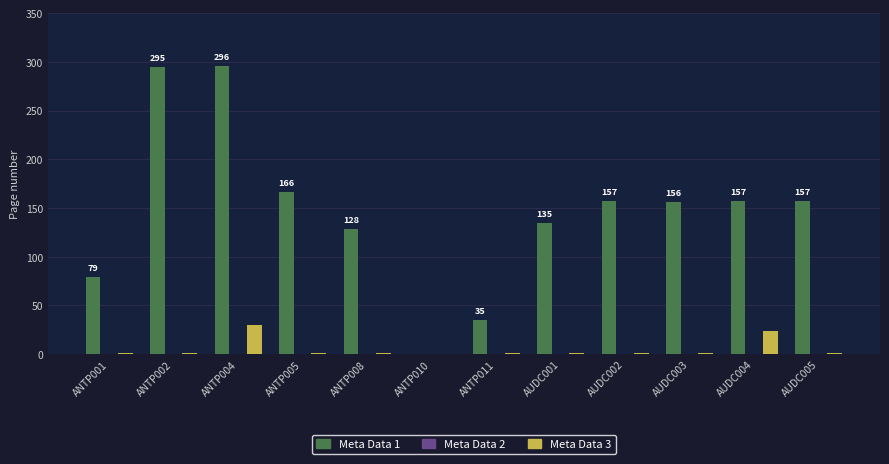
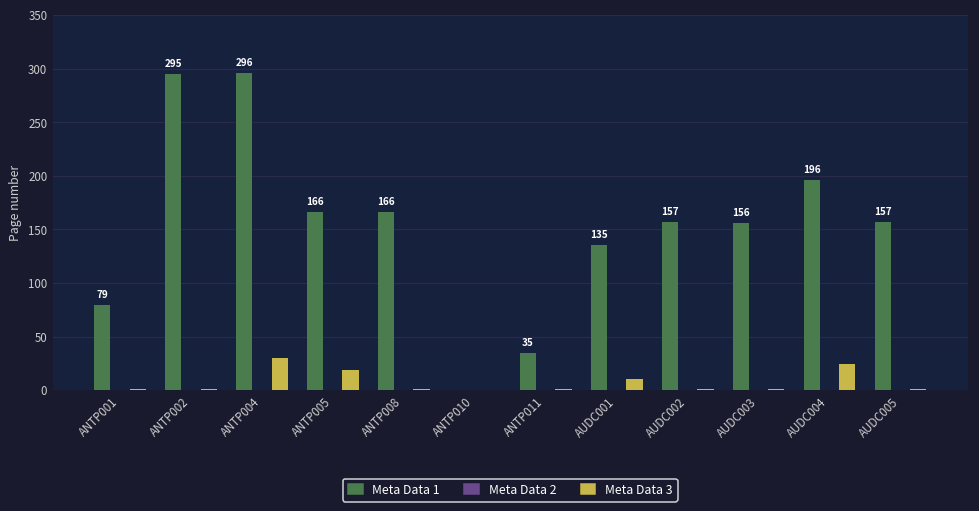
Meta Data 3, ANTP005: 0 -> 20
Meta Data 1, ANTP008: 128 -> 166
Meta Data 3, AUDC001: 0 -> 10
Meta Data 1, AUDC004: 157 -> 196
